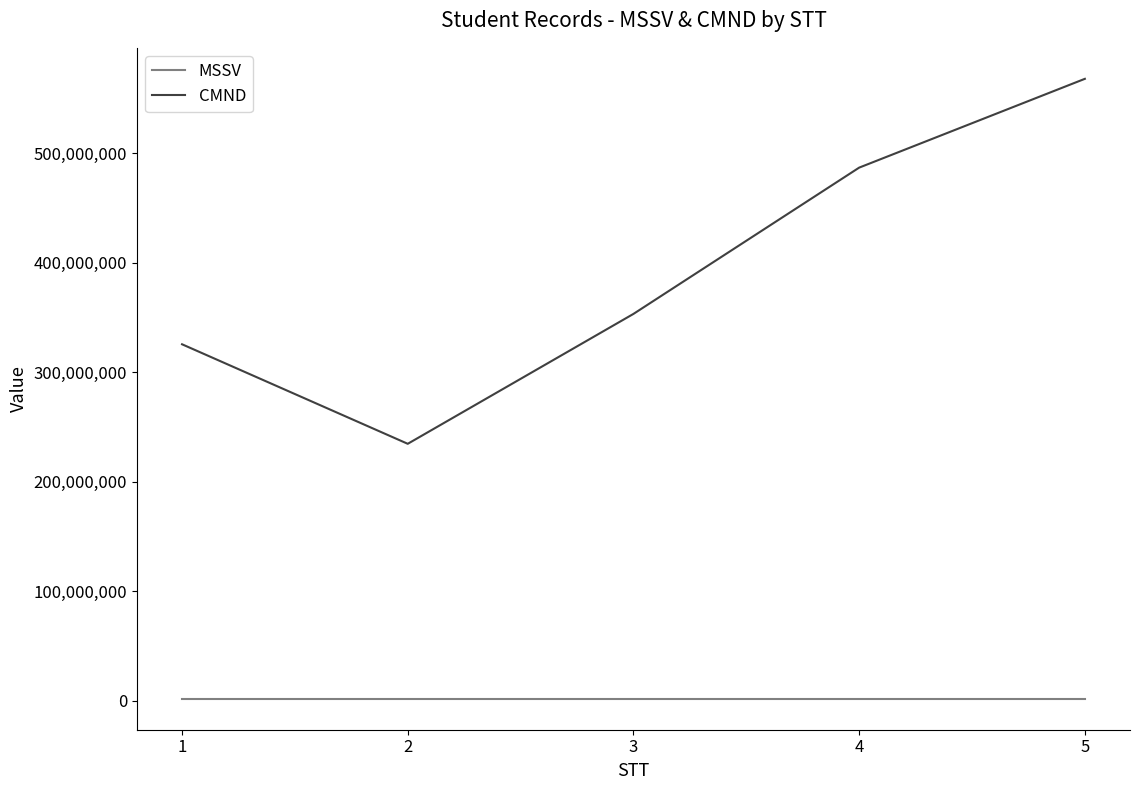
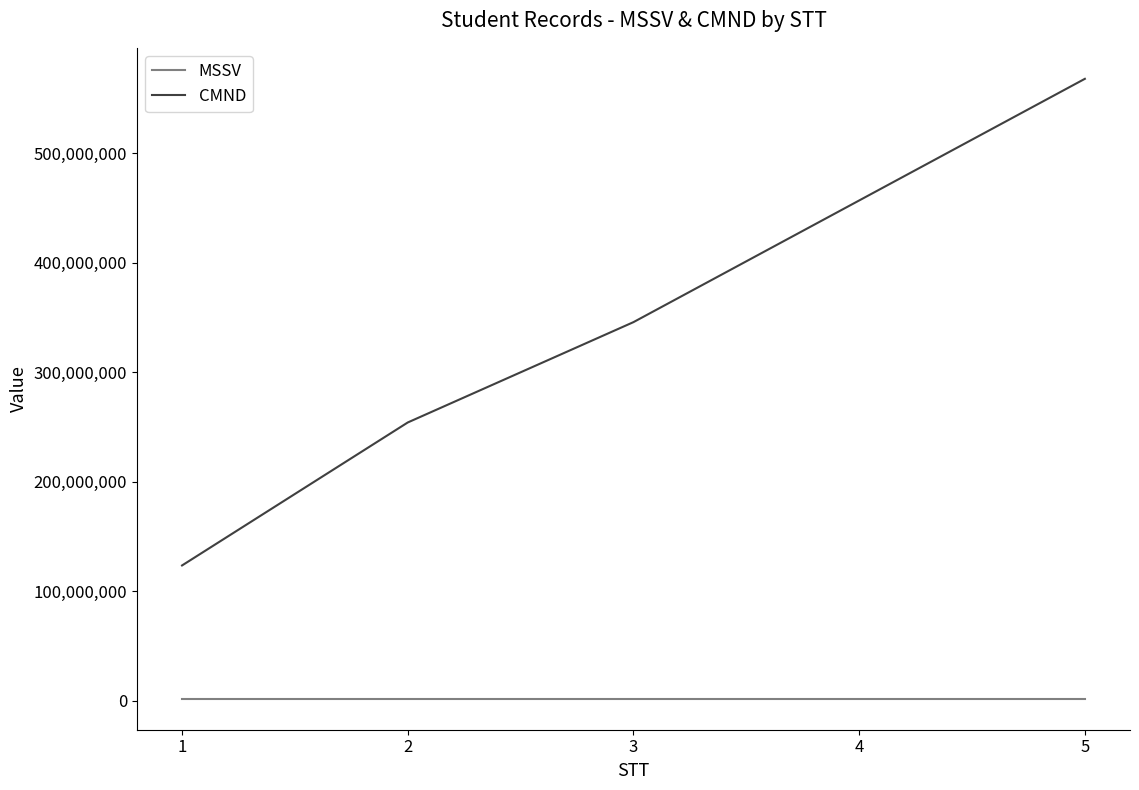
CMND, 1: 325,000,000 -> 123,000,000
CMND, 2: 235,000,000 -> 254,000,000
CMND, 3: 353,000,000 -> 346,000,000
CMND, 4: 487,000,000 -> 457,000,000
